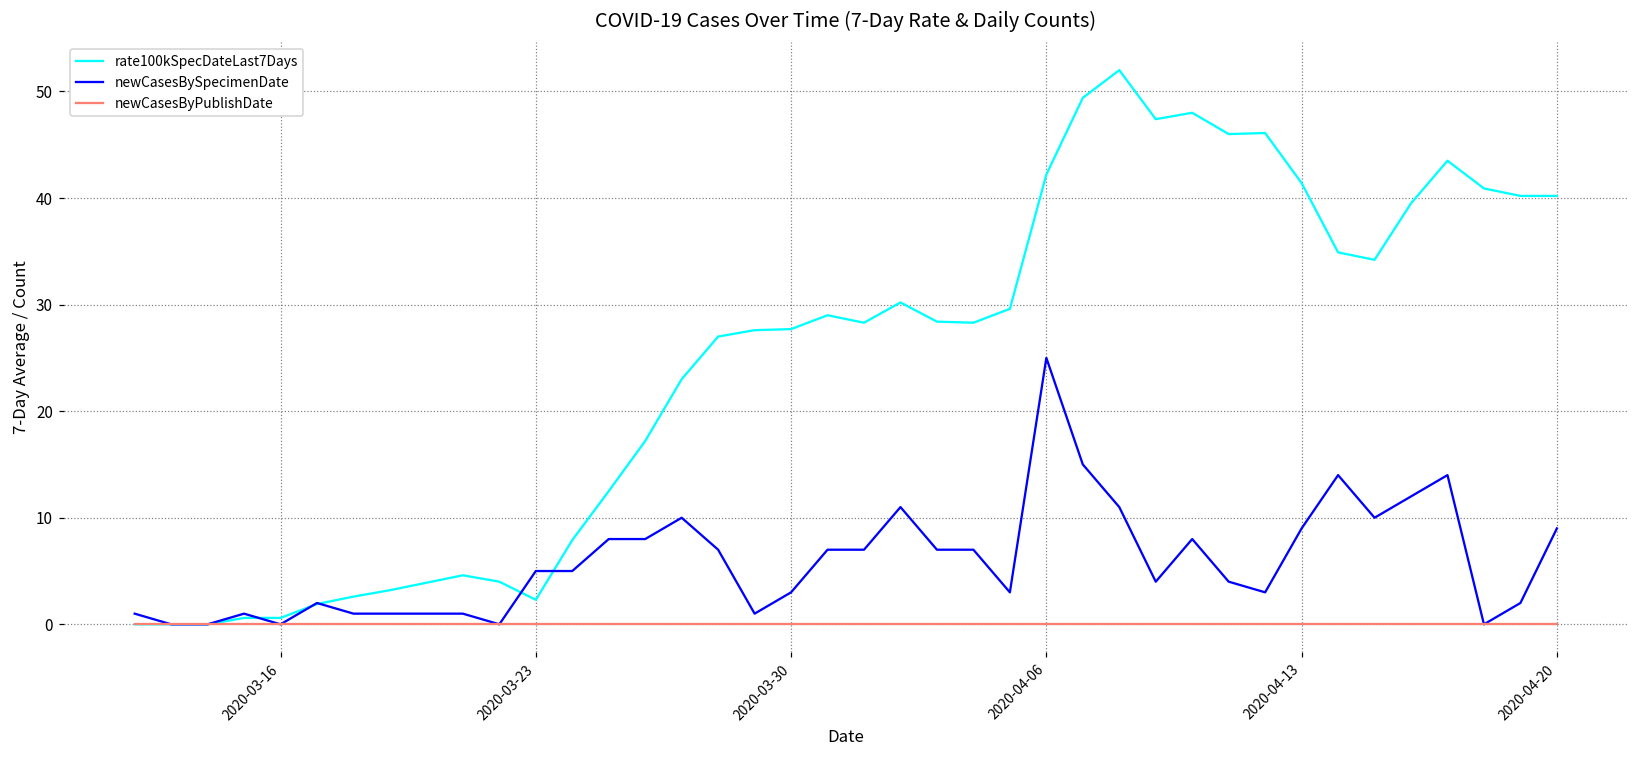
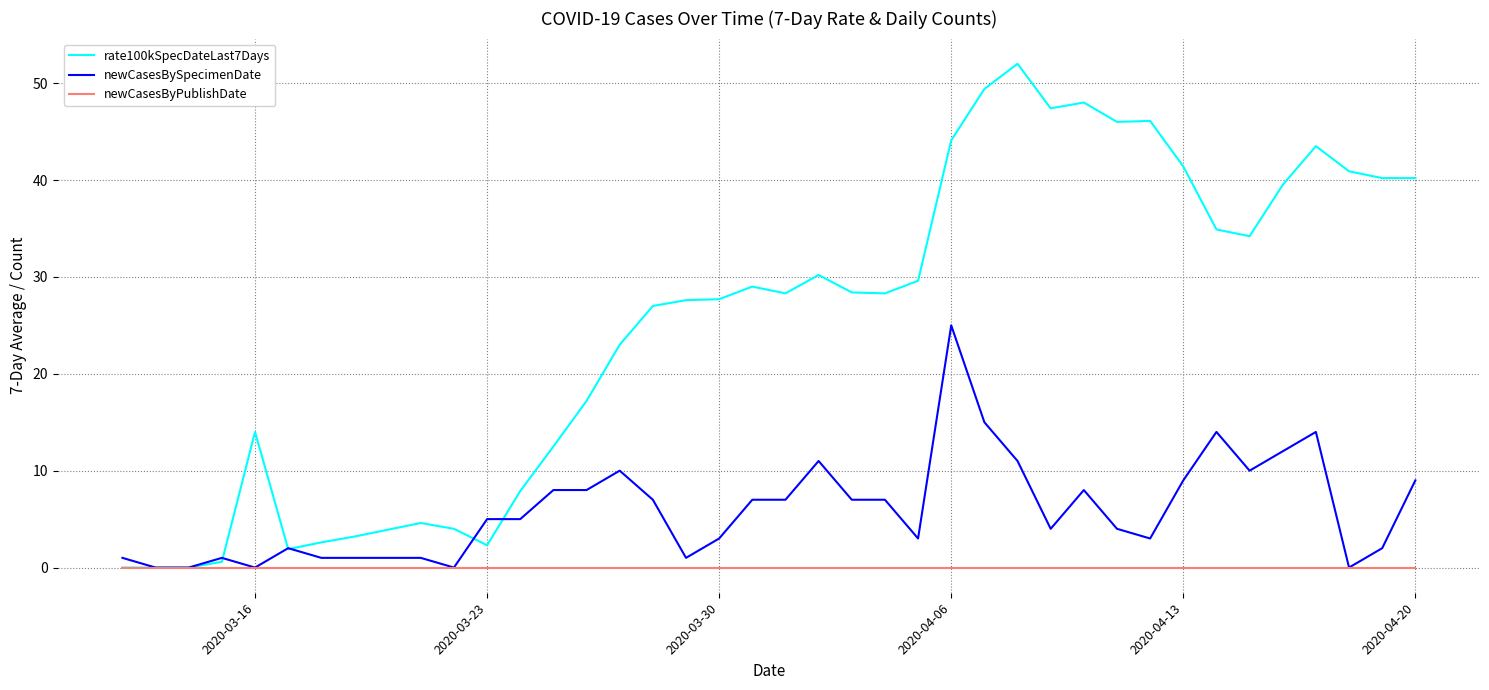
rate100kSpecDateLast7Days, 2020-03-16: 1 -> 14
rate100kSpecDateLast7Days, 2020-04-06: 42 -> 44
